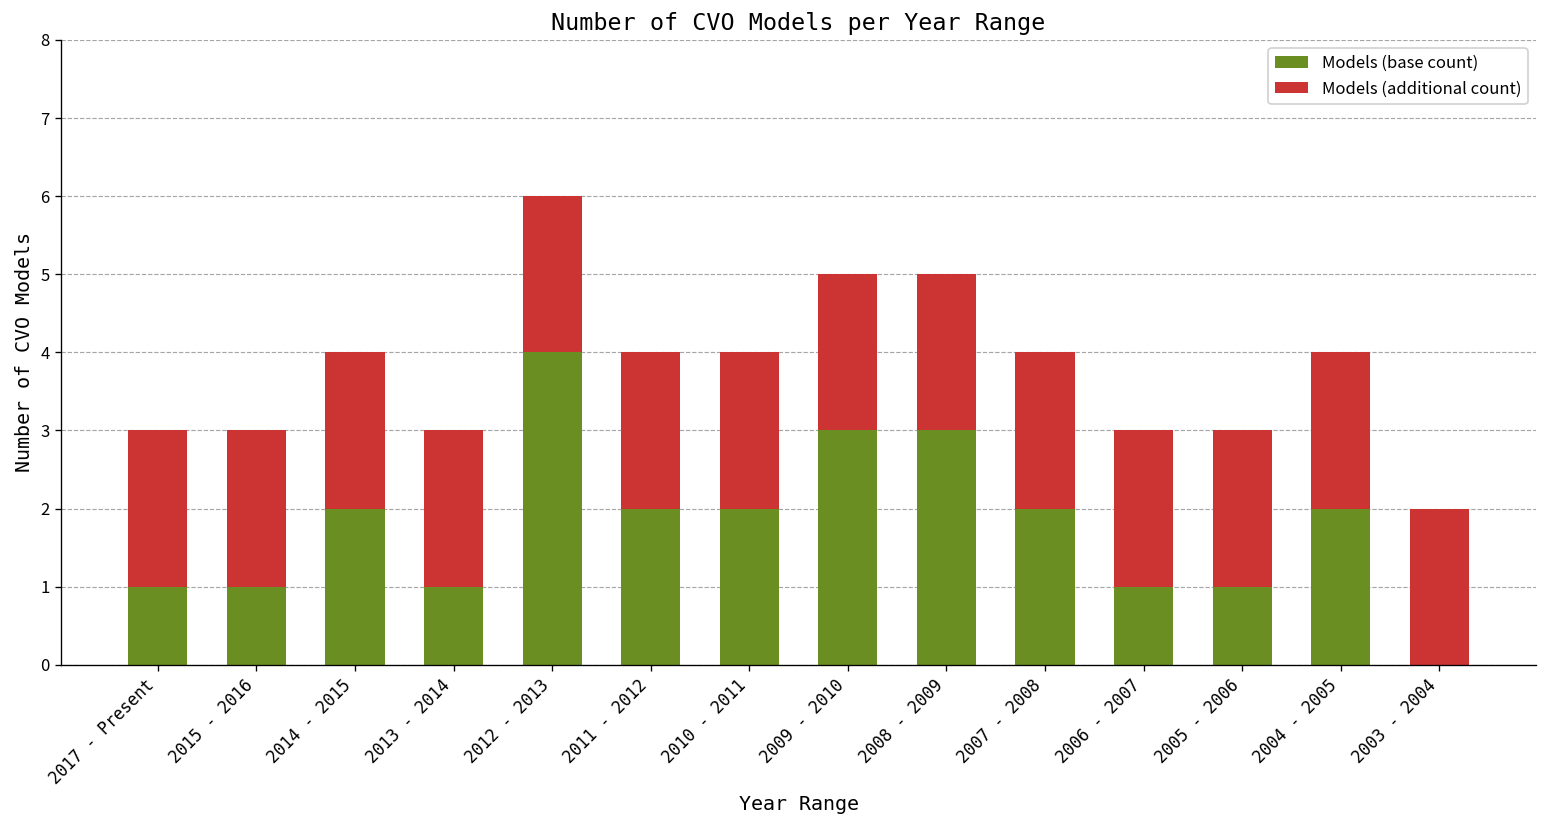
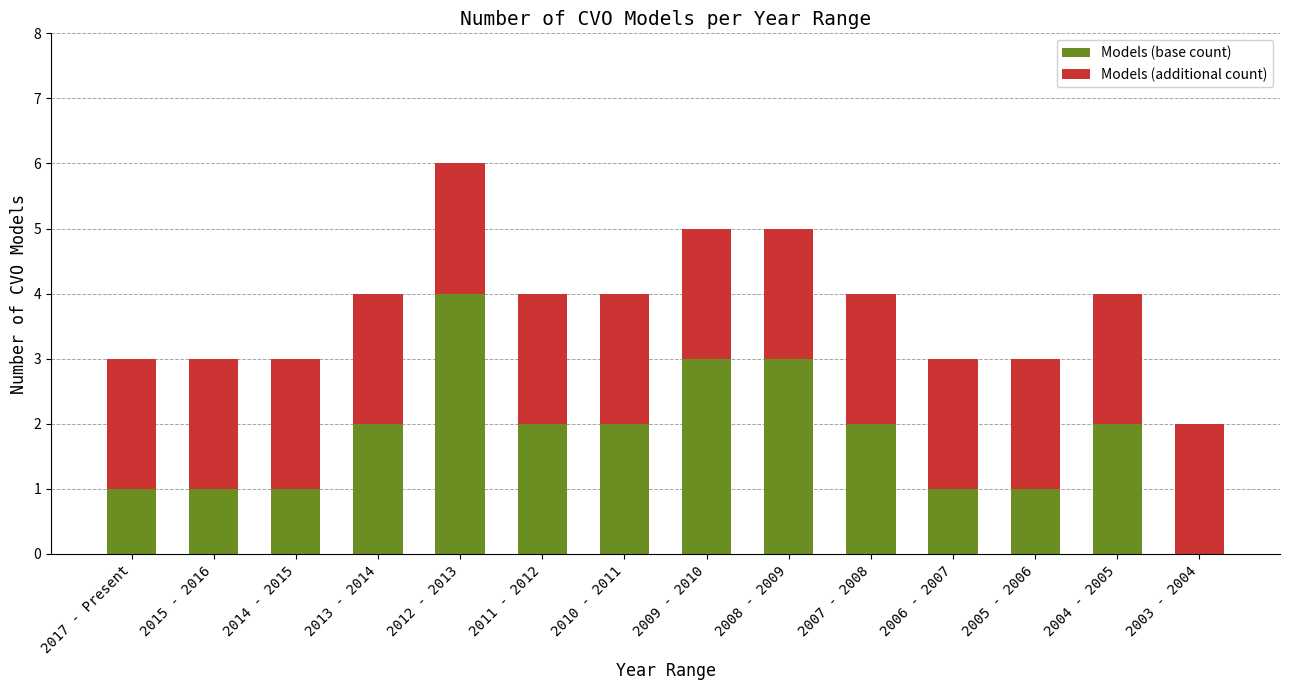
Models (base count), 2014 - 2015: 2.0 -> 1.0
Models (base count), 2013 - 2014: 1.0 -> 2.0
